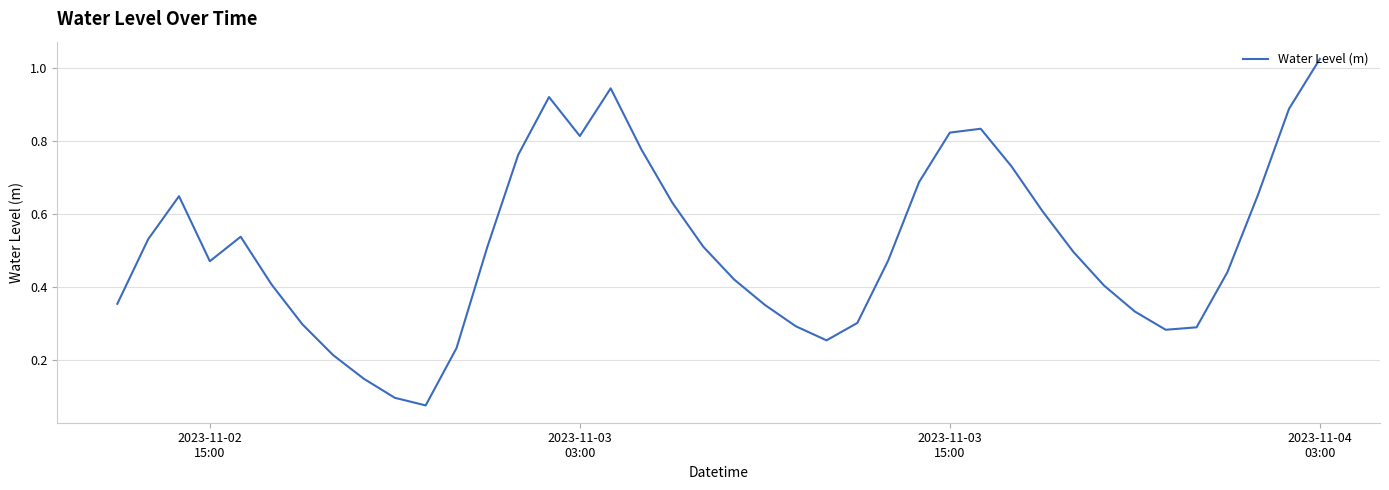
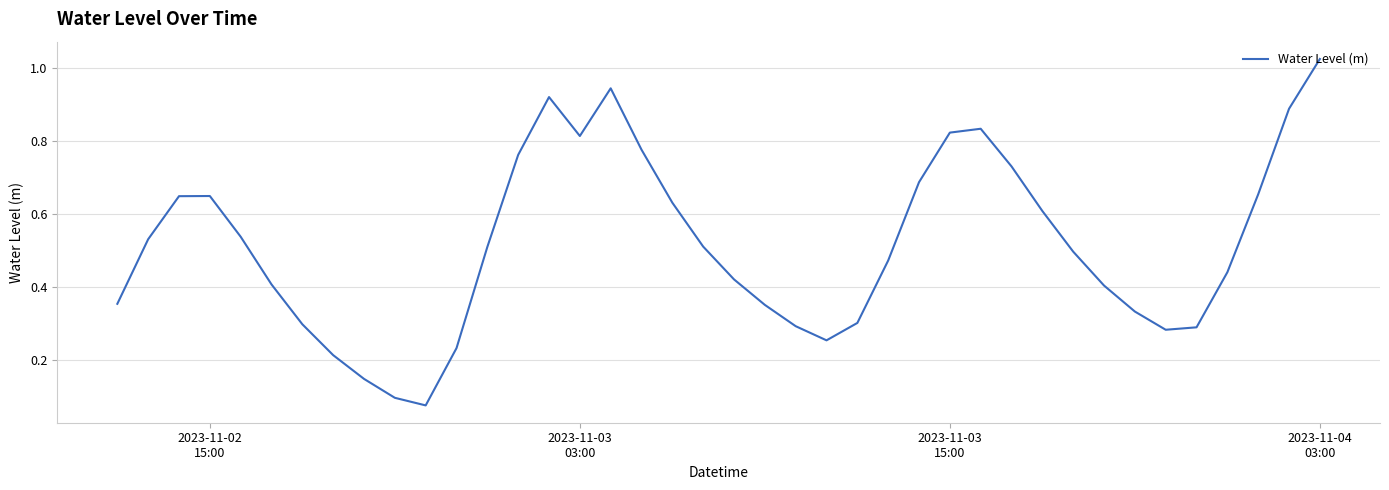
2023-11-02 15:00: 0.47 -> 0.65
